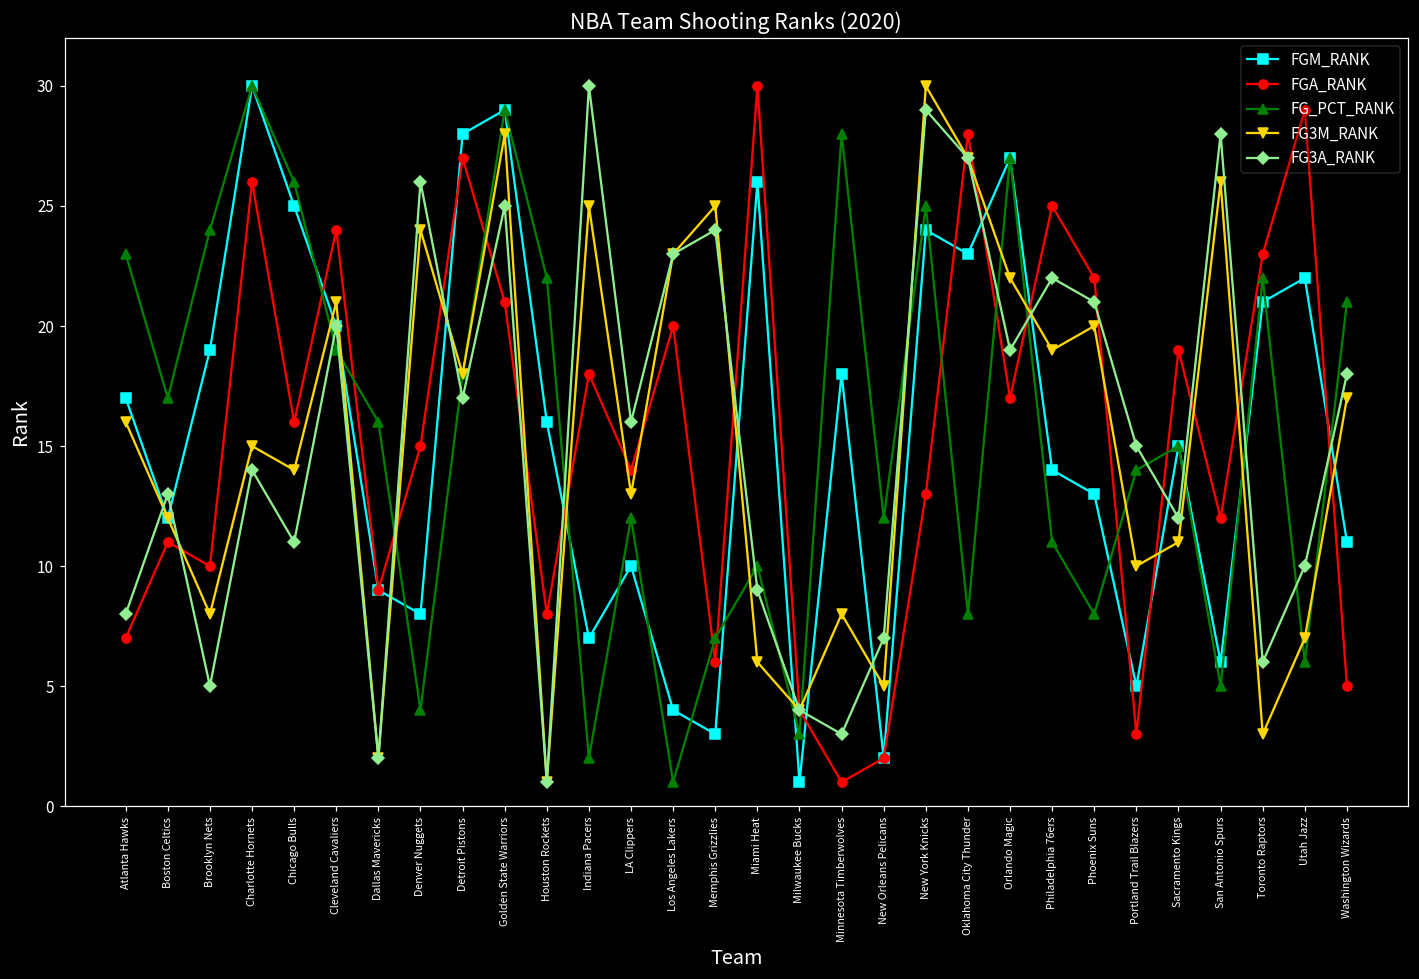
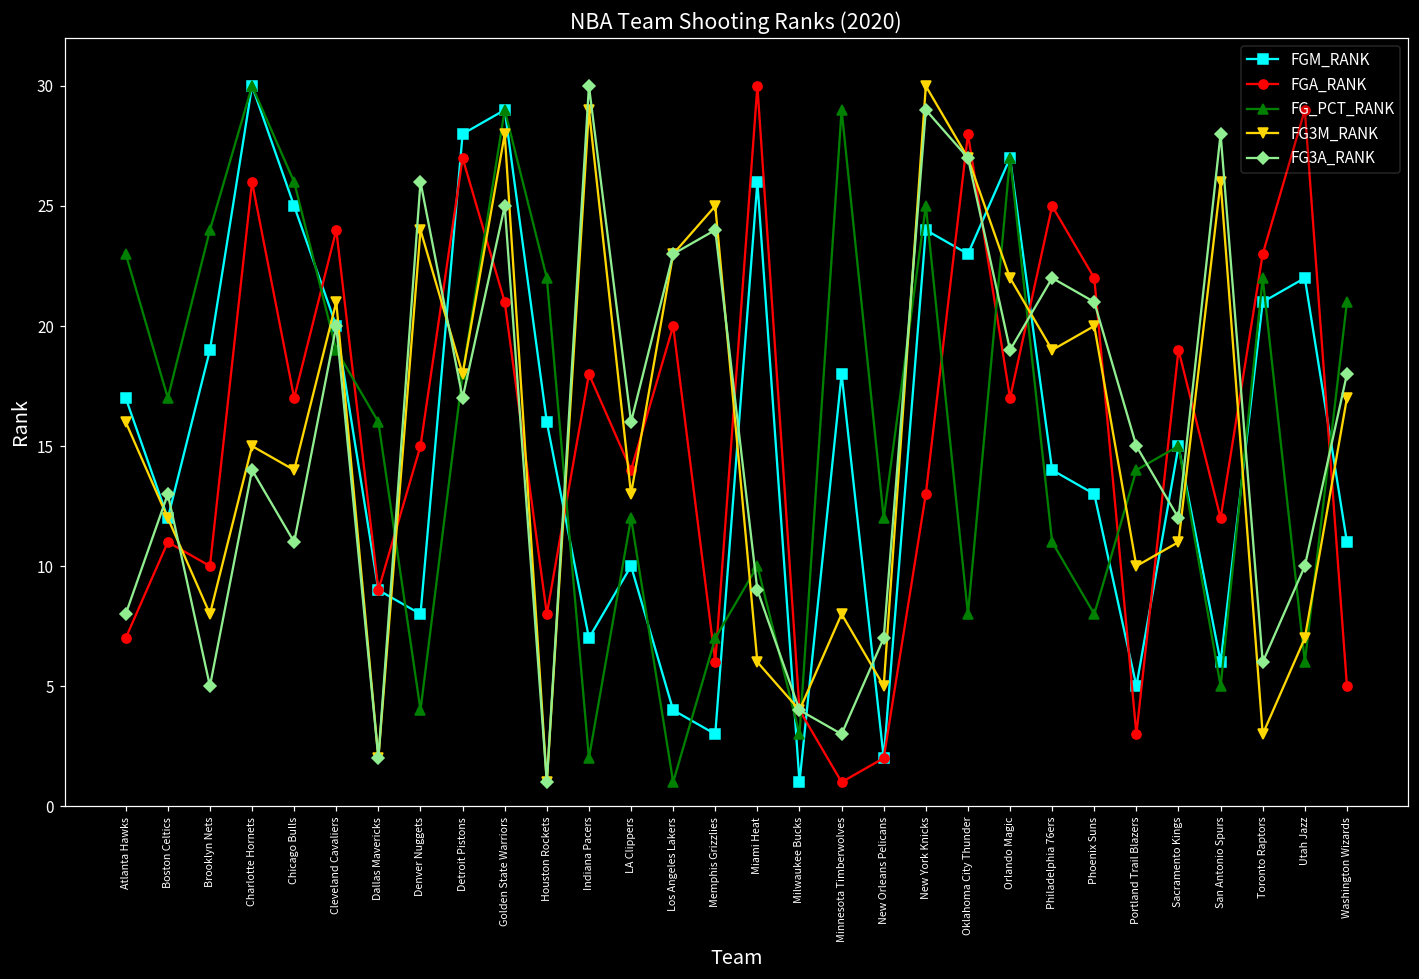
FGA_RANK, Chicago Bulls: 16 -> 17
FG3M_RANK, Indiana Pacers: 25 -> 29
FG_PCT_RANK, Minnesota Timberwolves: 28 -> 29
